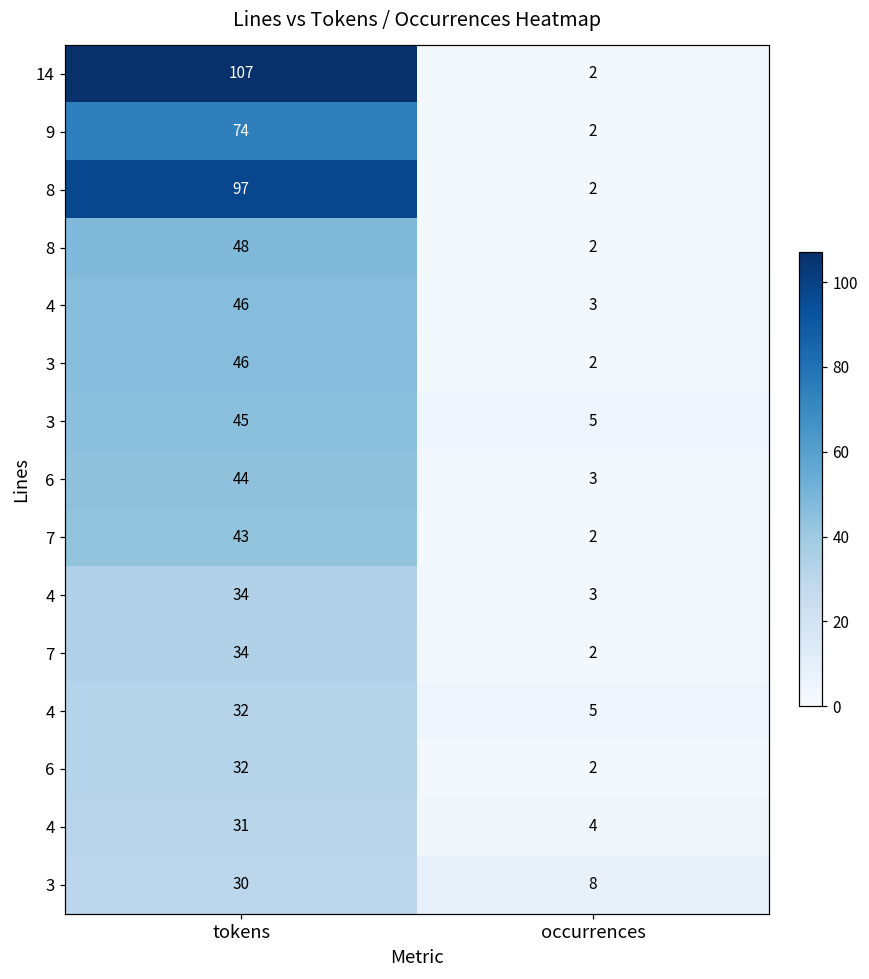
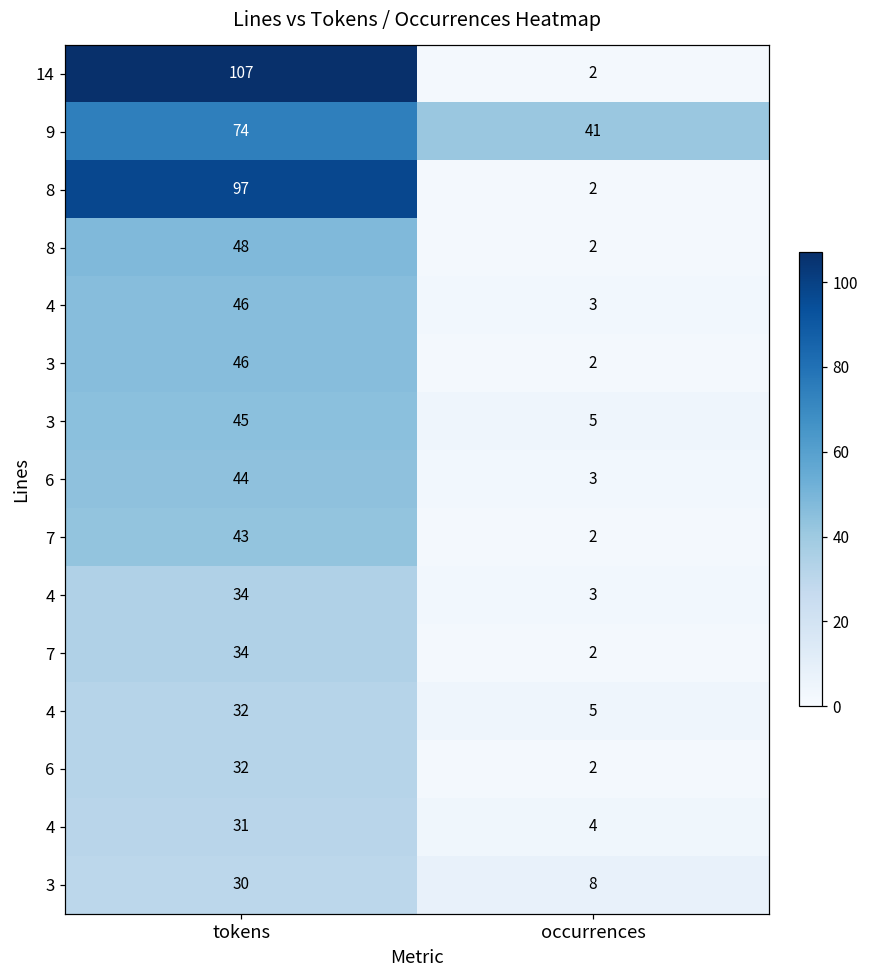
9, occurrences: 2 -> 41
